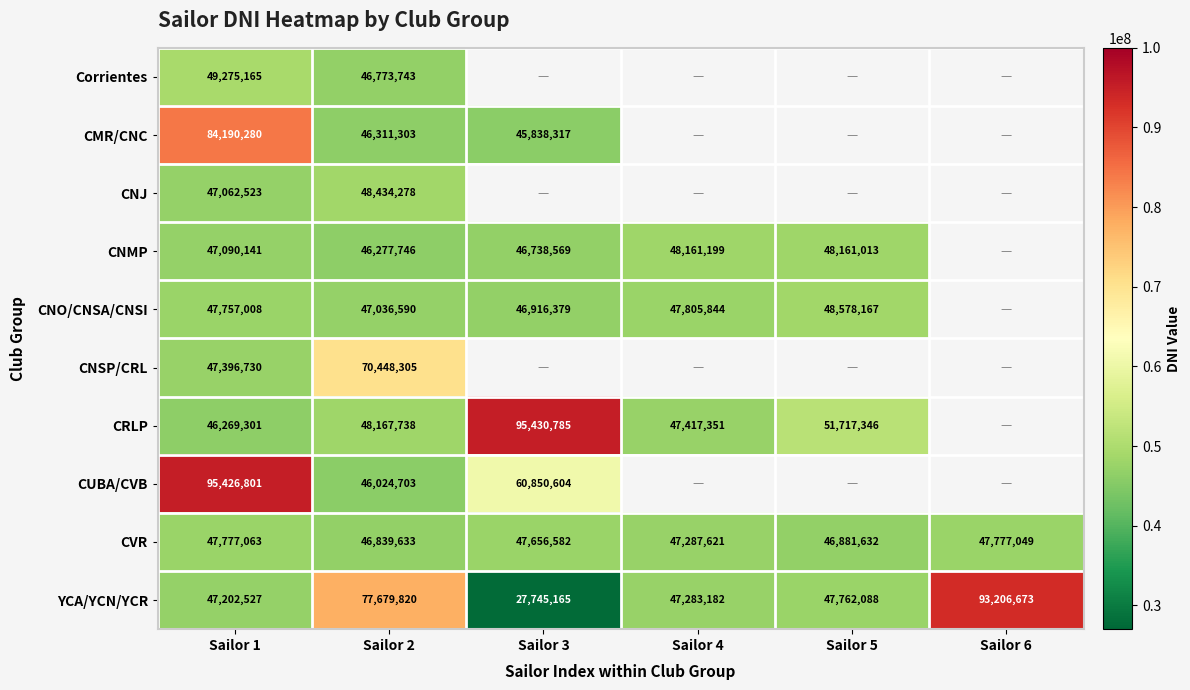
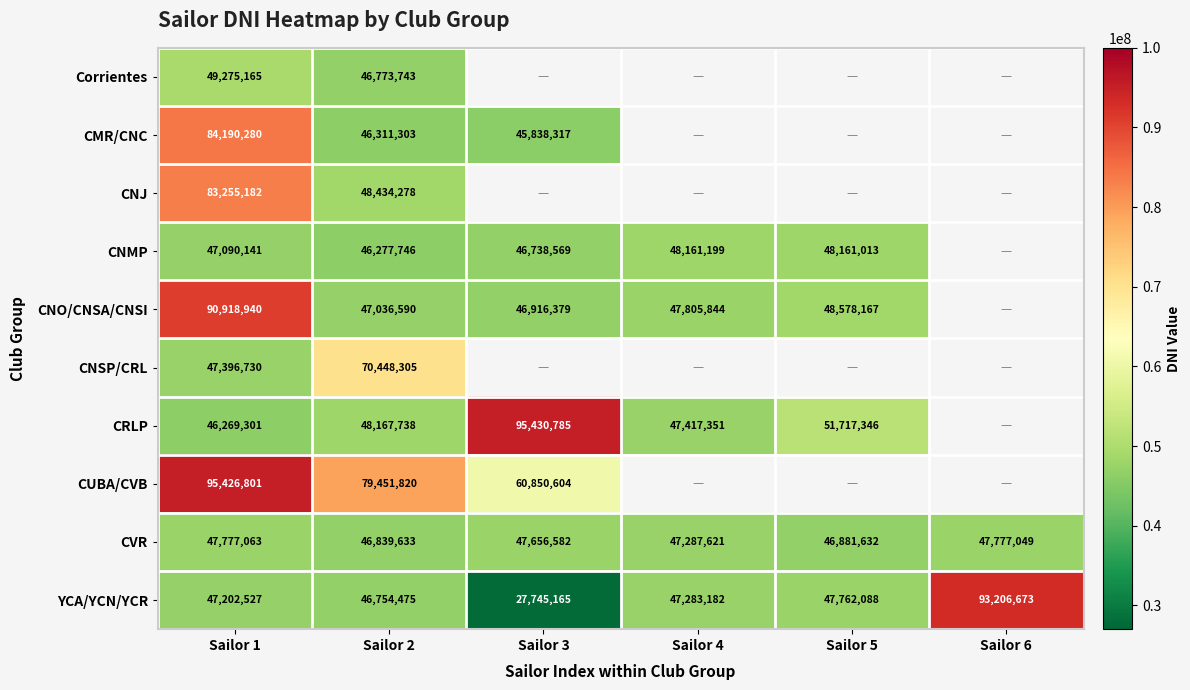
CNJ, Sailor 1: 47,062,523 -> 83,255,182
CNO/CNSA/CNSI, Sailor 1: 47,757,008 -> 90,918,940
CUBA/CVB, Sailor 2: 46,024,703 -> 79,451,820
YCA/YCN/YCR, Sailor 2: 77,679,820 -> 46,754,475
